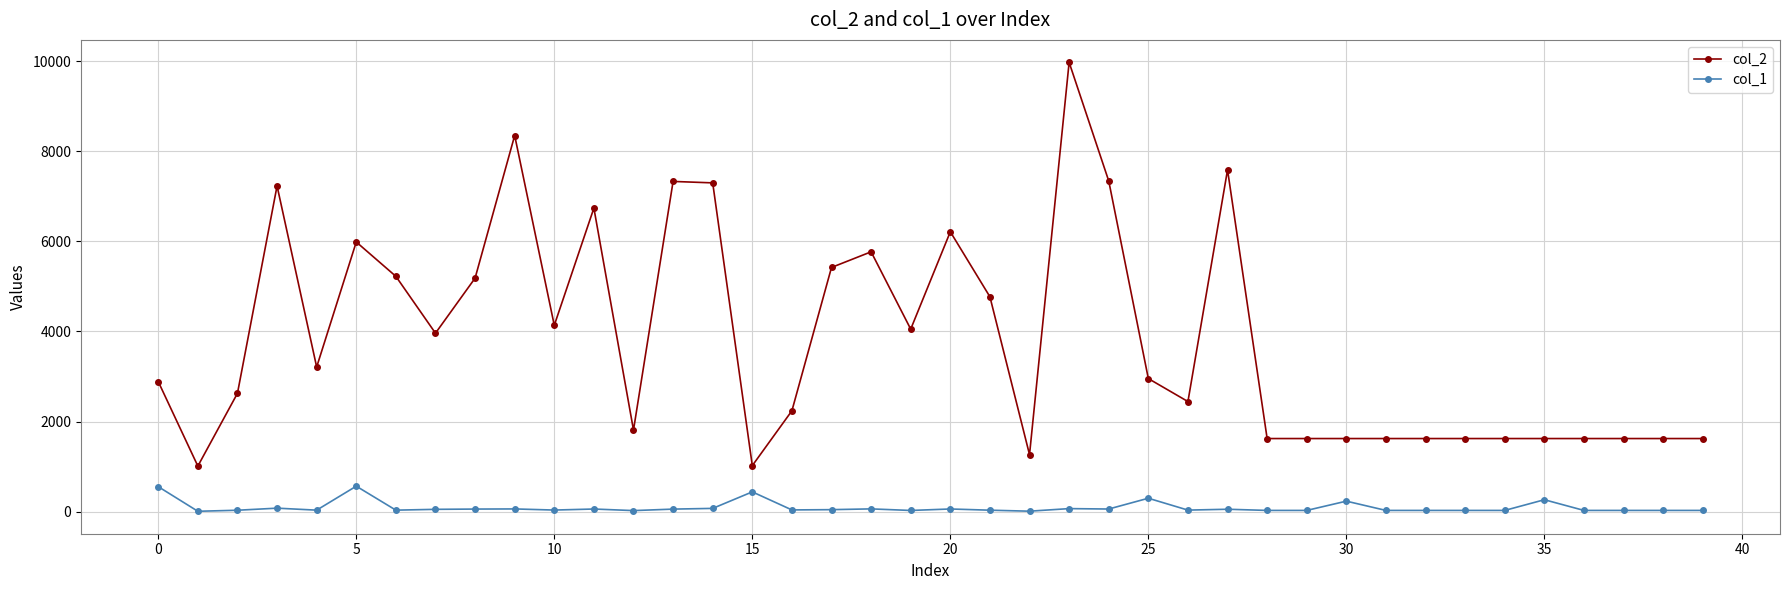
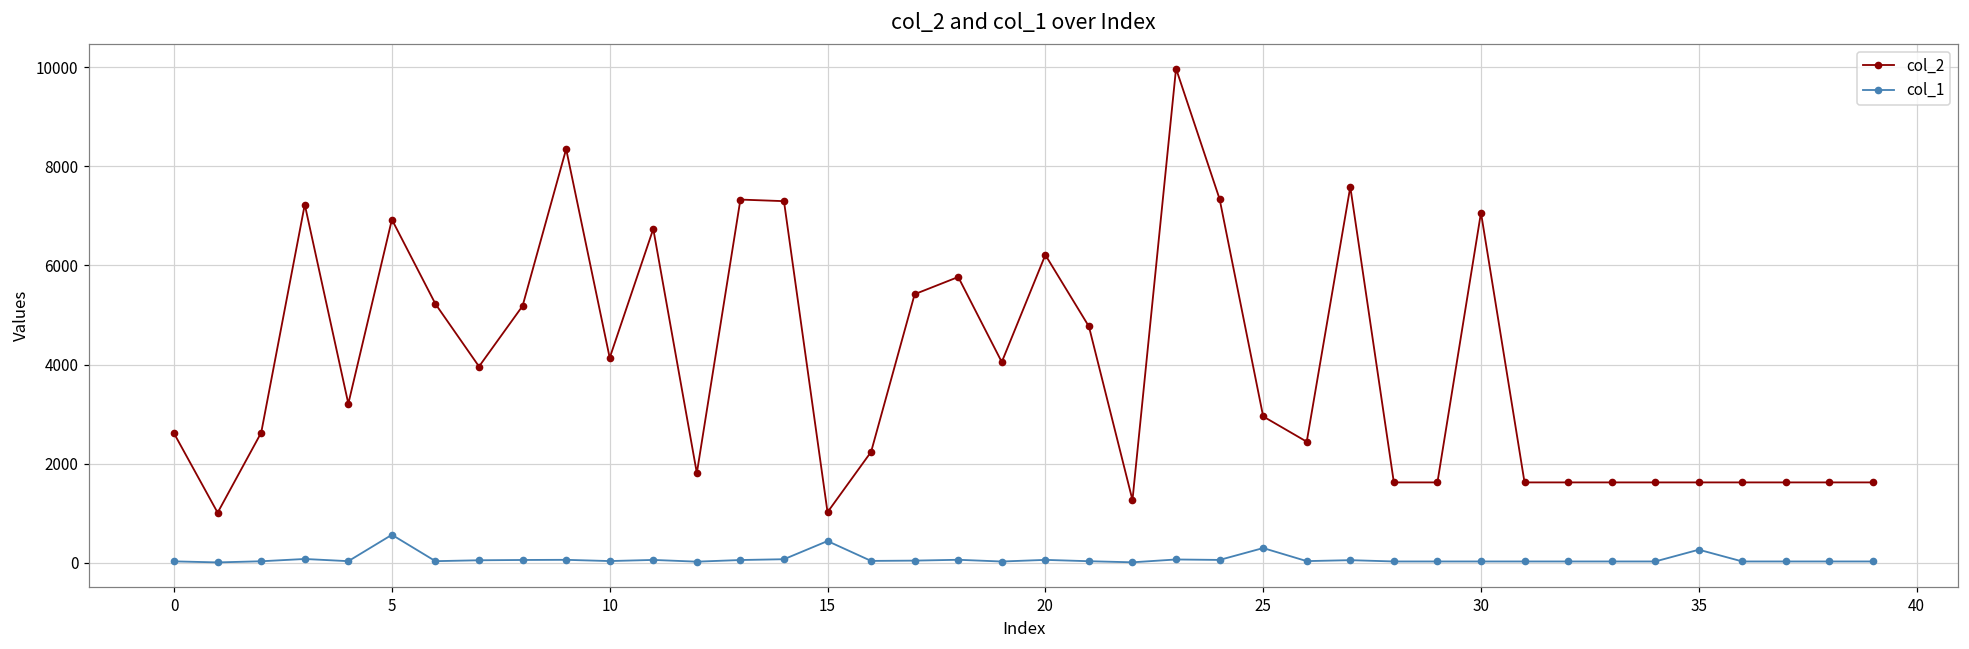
col_2, 0: 2900 -> 2600
col_1, 0: 600 -> 0
col_2, 5: 6000 -> 6900
col_2, 30: 1600 -> 7100
col_1, 30: 200 -> 0
